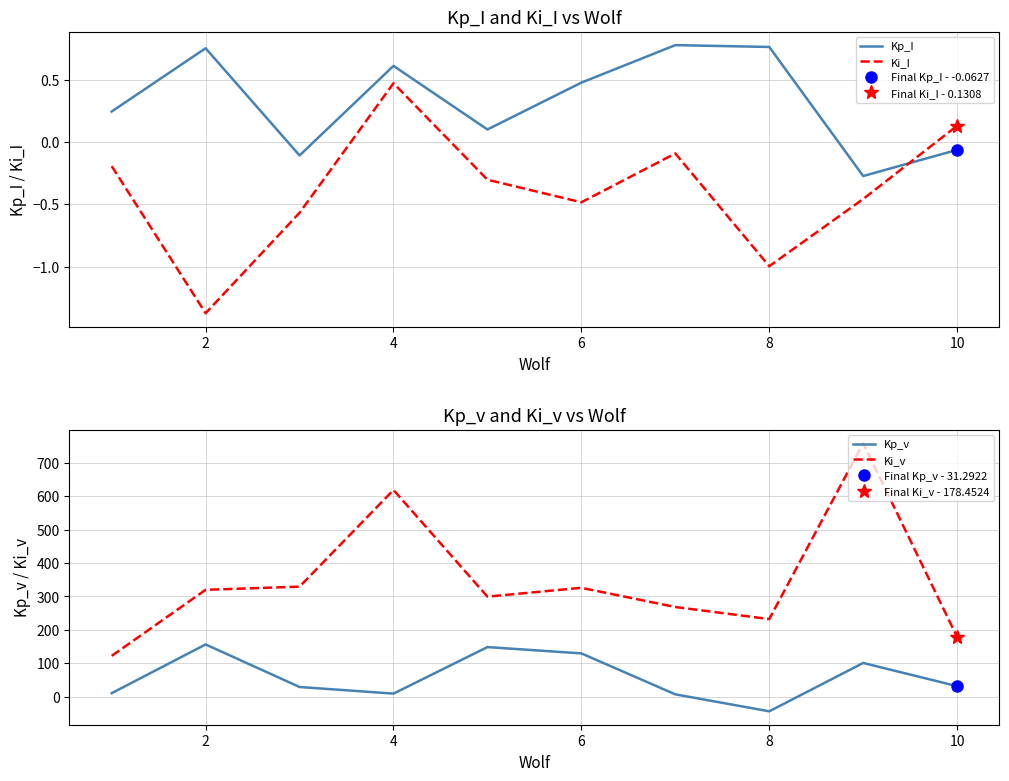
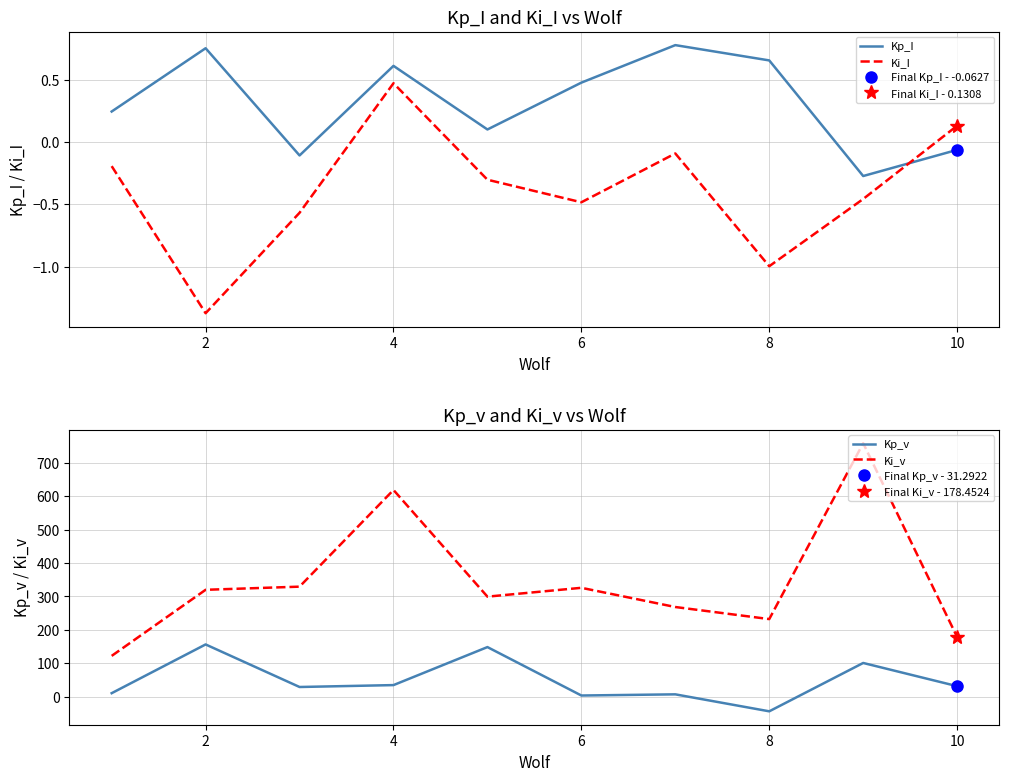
Kp_I and Ki_I vs Wolf, Kp_I, 8: 0.76 -> 0.65
Kp_v and Ki_v vs Wolf, Kp_v, 4: 10 -> 30
Kp_v and Ki_v vs Wolf, Kp_v, 6: 130 -> 0
